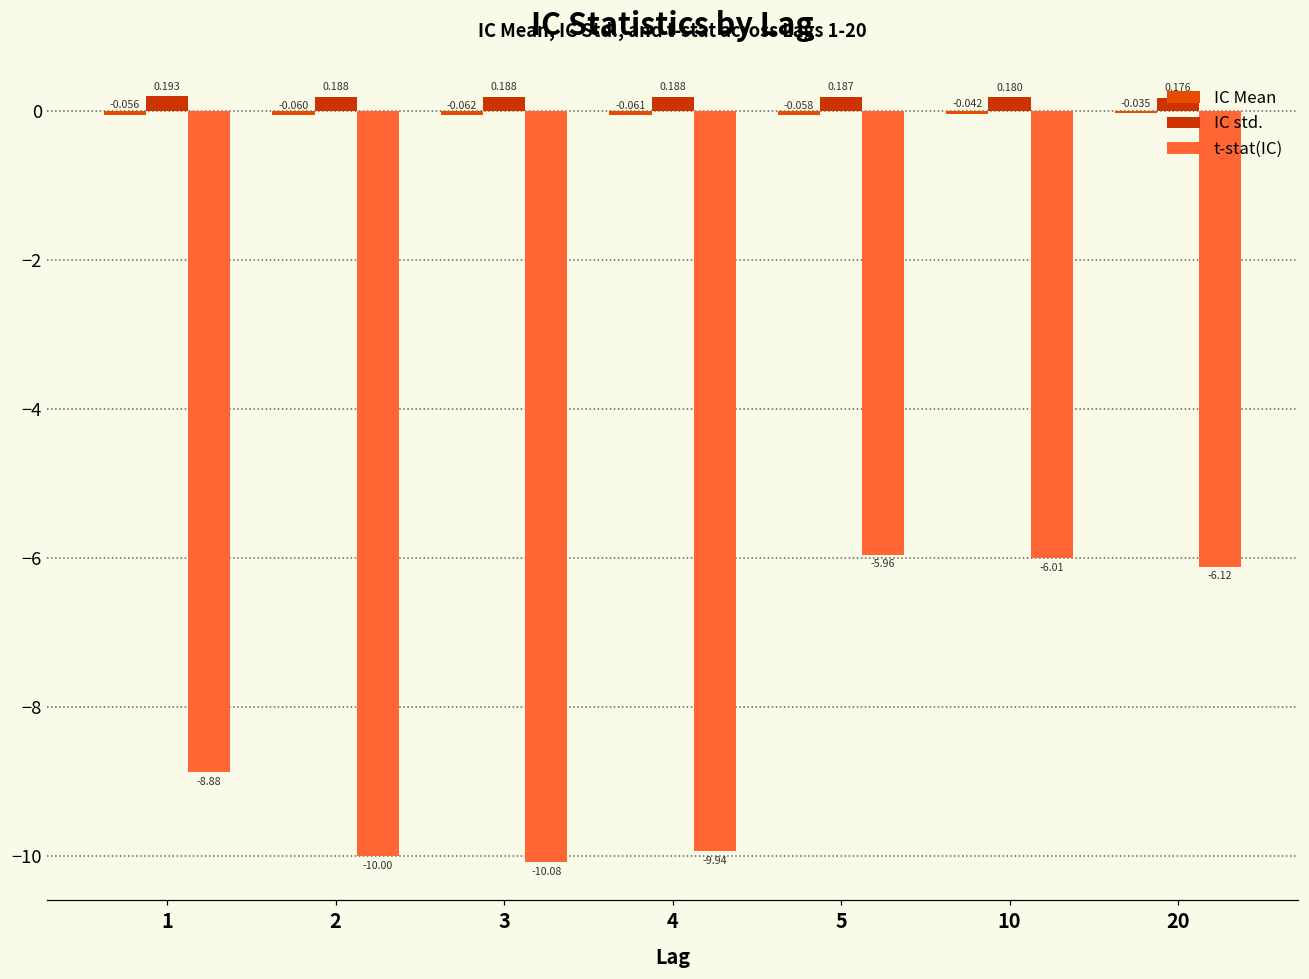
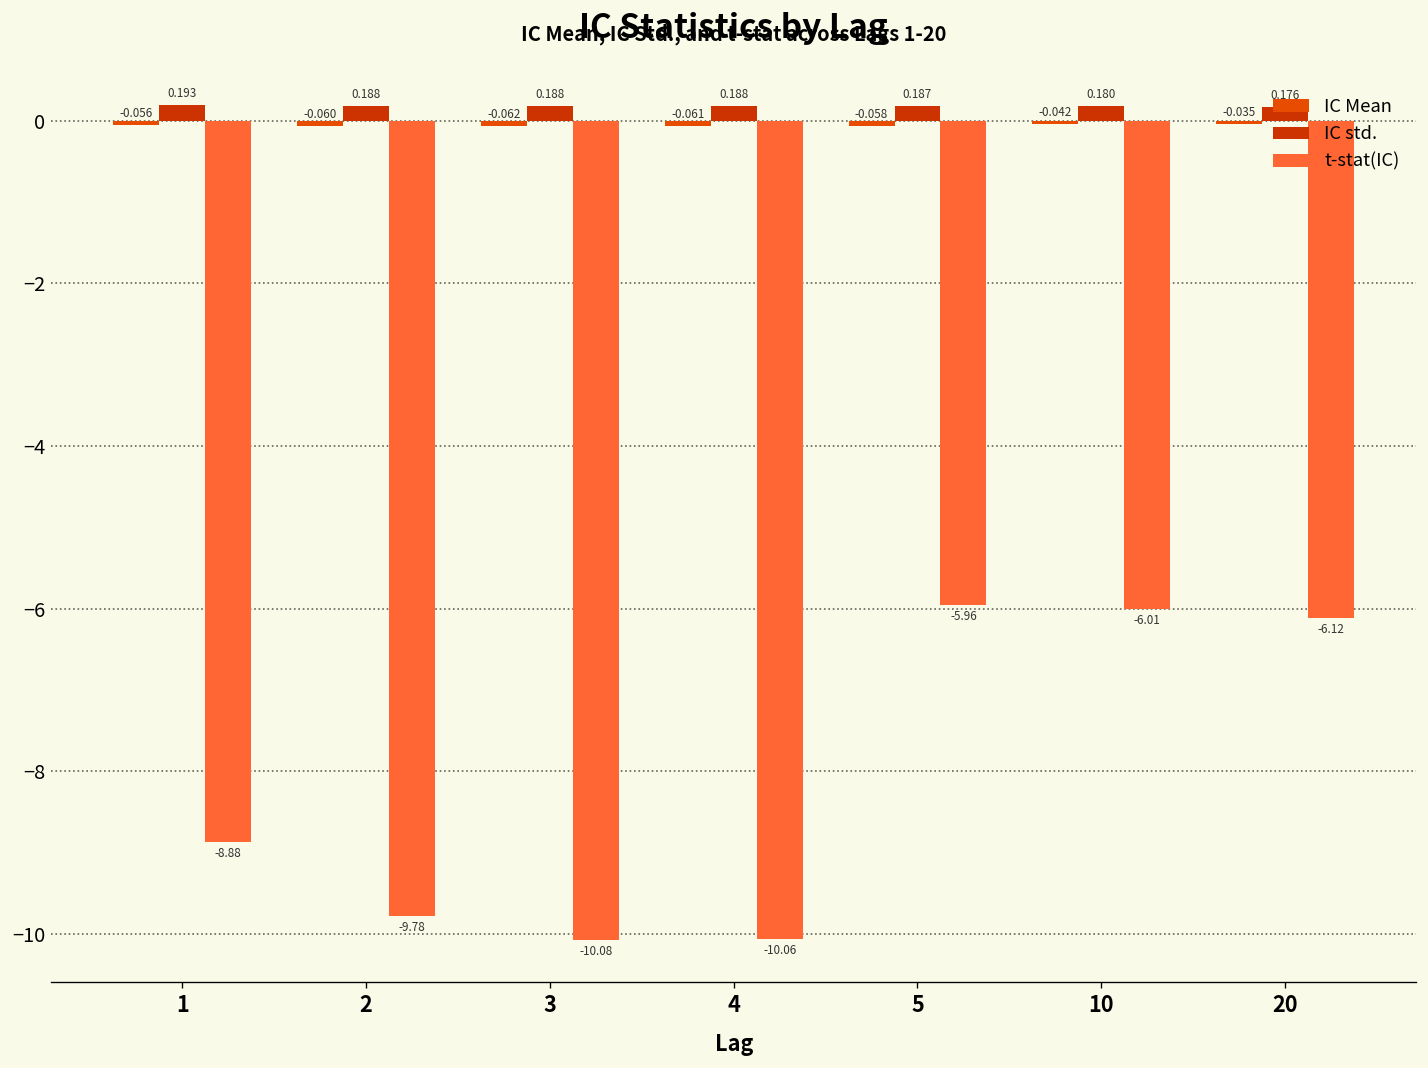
t-stat(IC), 2: -10.00 -> -9.78
t-stat(IC), 4: -9.94 -> -10.06
